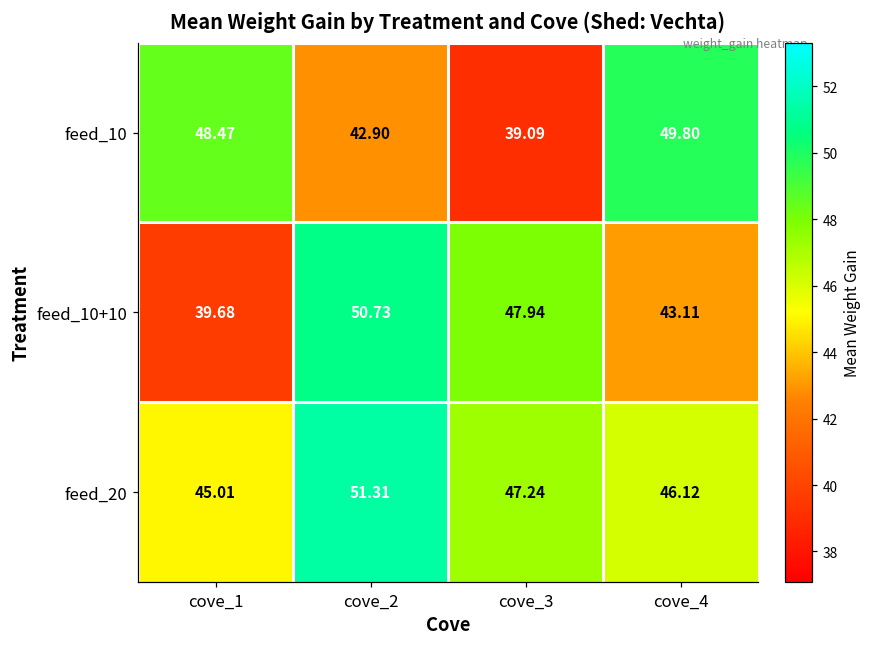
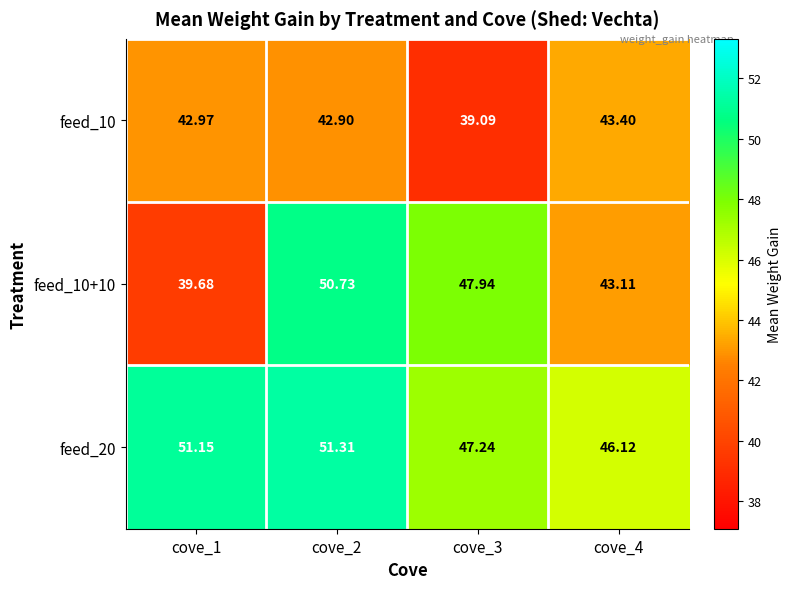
feed_10, cove_1: 48.47 -> 42.97
feed_10, cove_4: 49.80 -> 43.40
feed_20, cove_1: 45.01 -> 51.15
